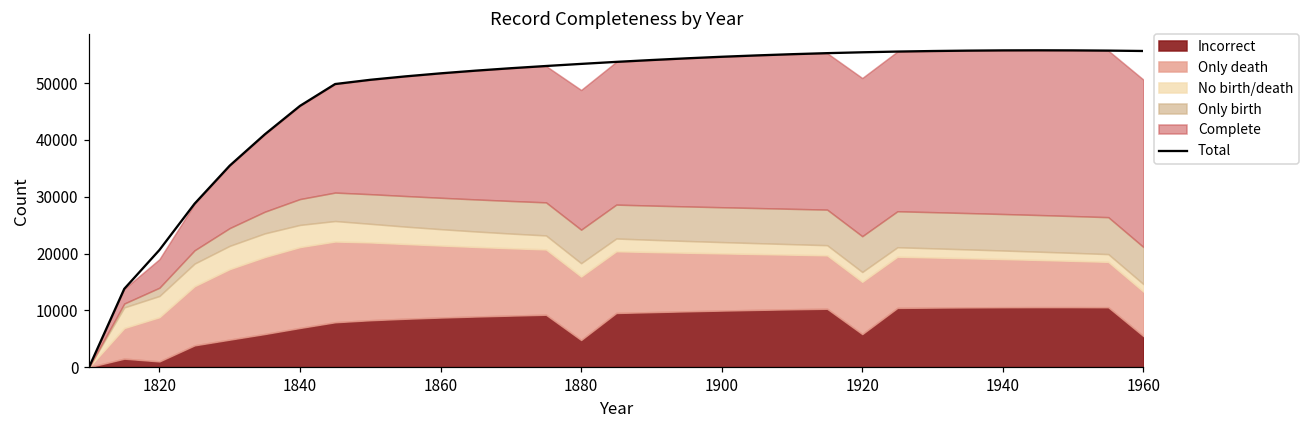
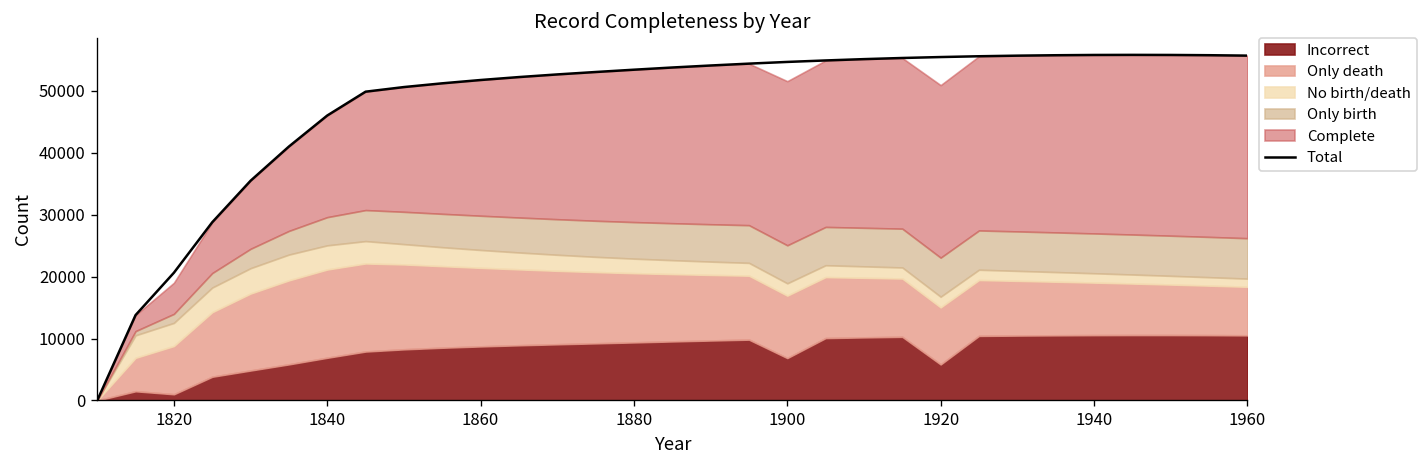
Incorrect, 1880: 5000 -> 9000
Incorrect, 1900: 10000 -> 7000
Incorrect, 1960: 5000 -> 11000
